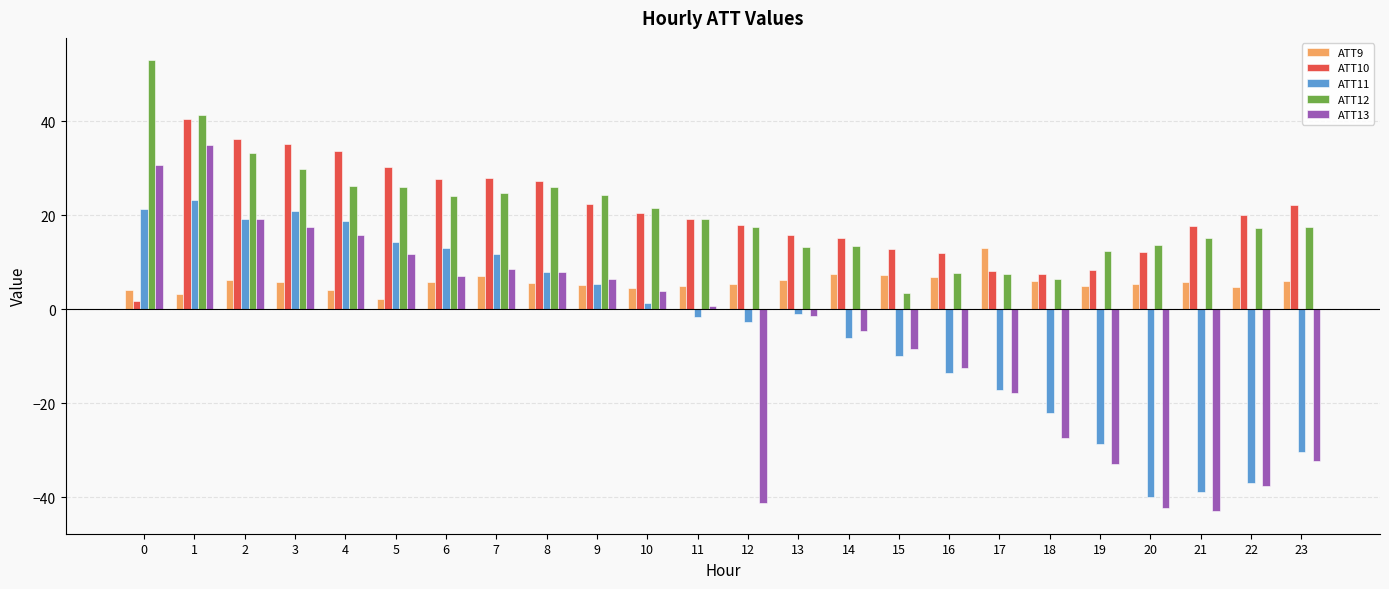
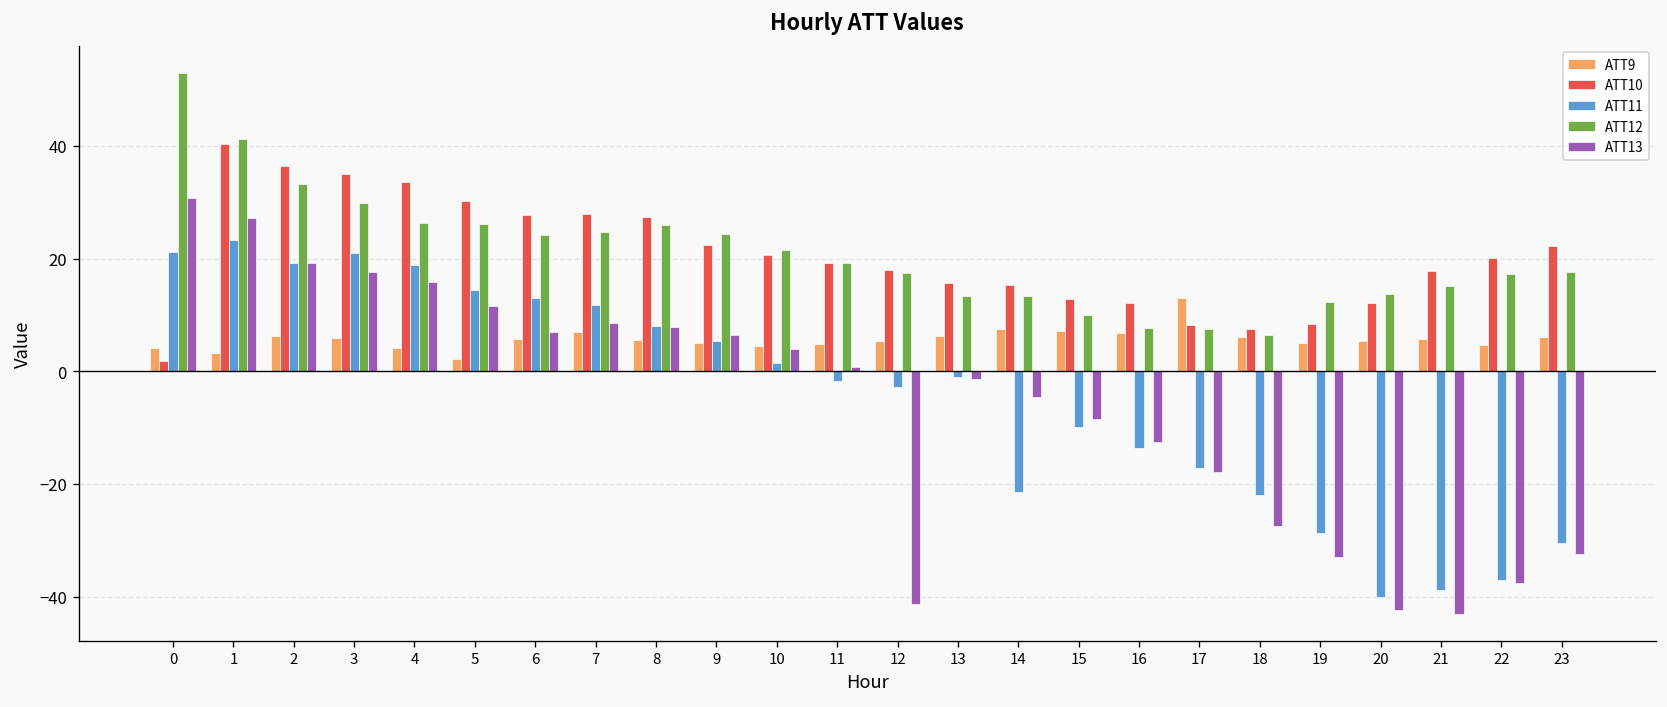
ATT13, 1: 35 -> 27
ATT11, 14: -6 -> -21
ATT12, 15: 4 -> 10
